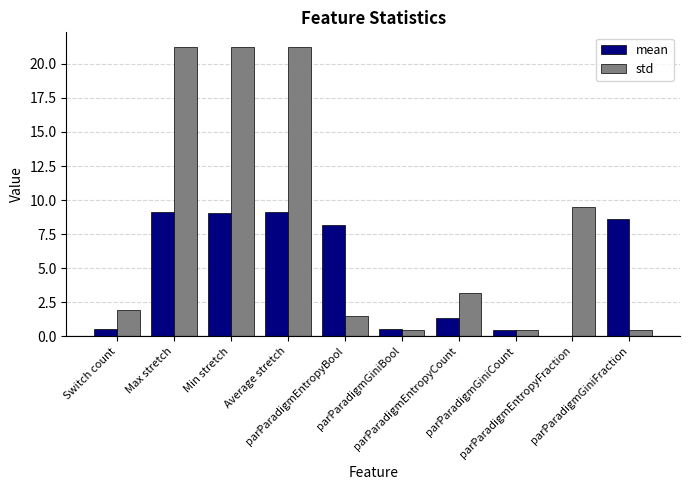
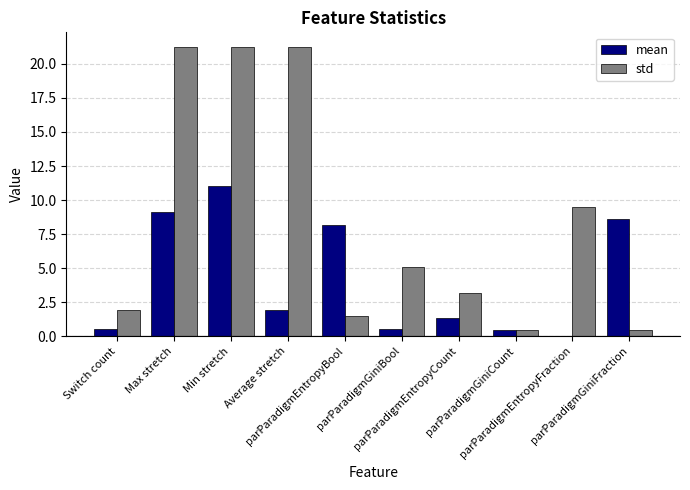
mean, Min stretch: 9.1 -> 11.0
mean, Average stretch: 9.1 -> 1.9
std, parParadigmGiniBool: 0.5 -> 5.1
